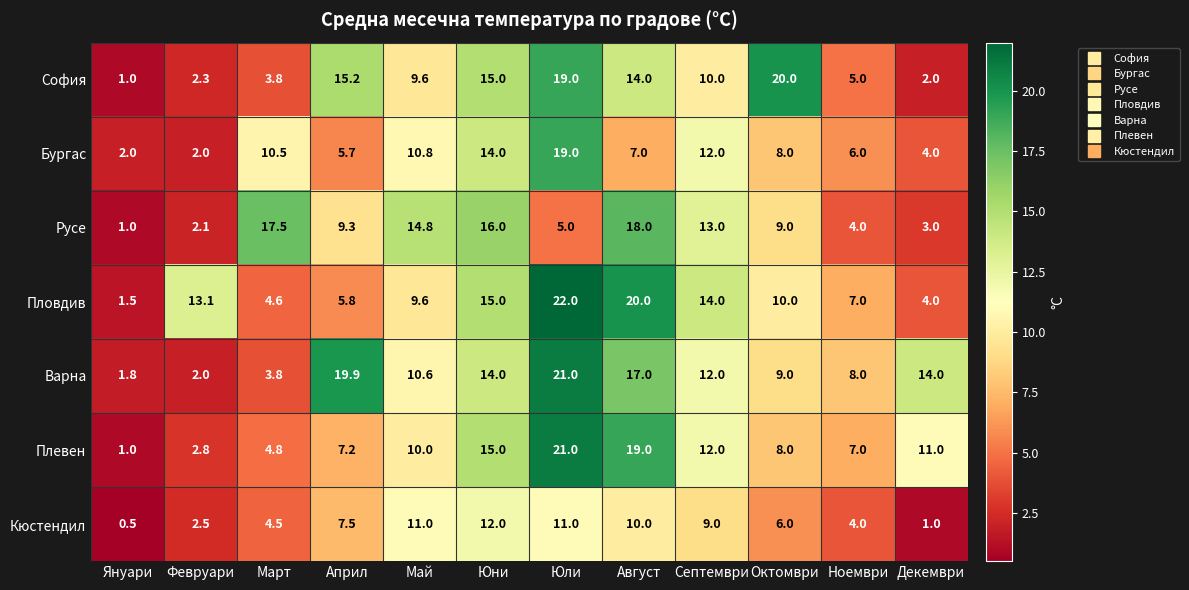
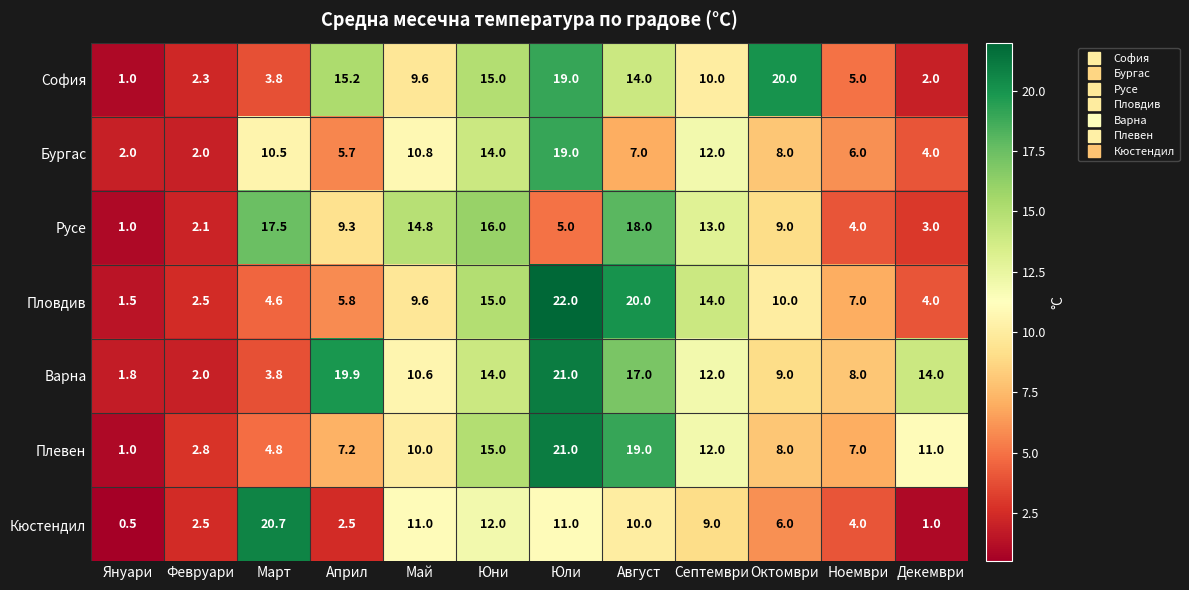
Пловдив, Февруари: 13.1 -> 2.5
Кюстендил, Март: 4.5 -> 20.7
Кюстендил, Април: 7.5 -> 2.5
